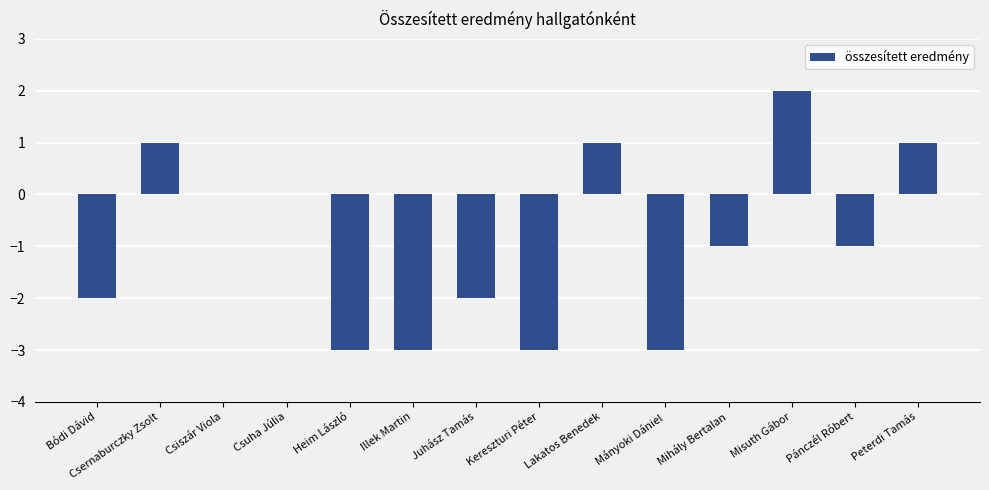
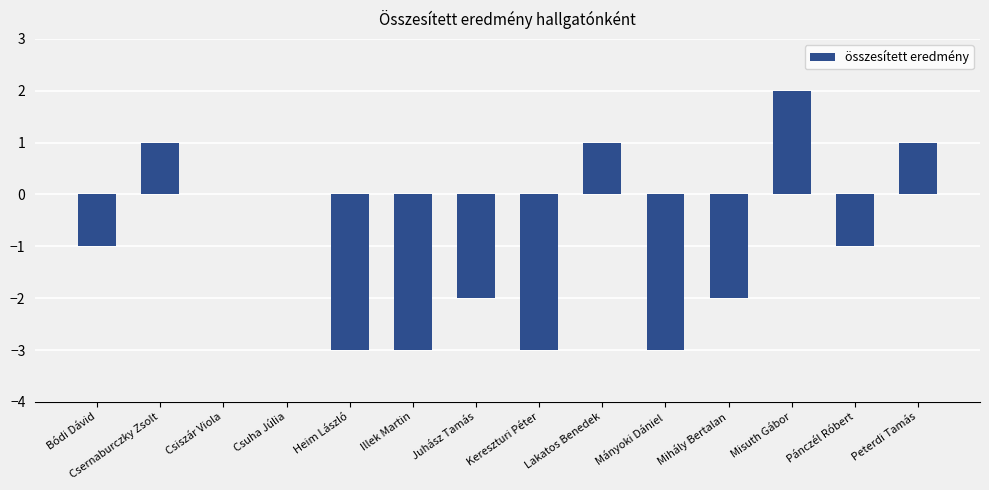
Bódi Dávid: -2 -> -1
Mihály Bertalan: -1 -> -2
